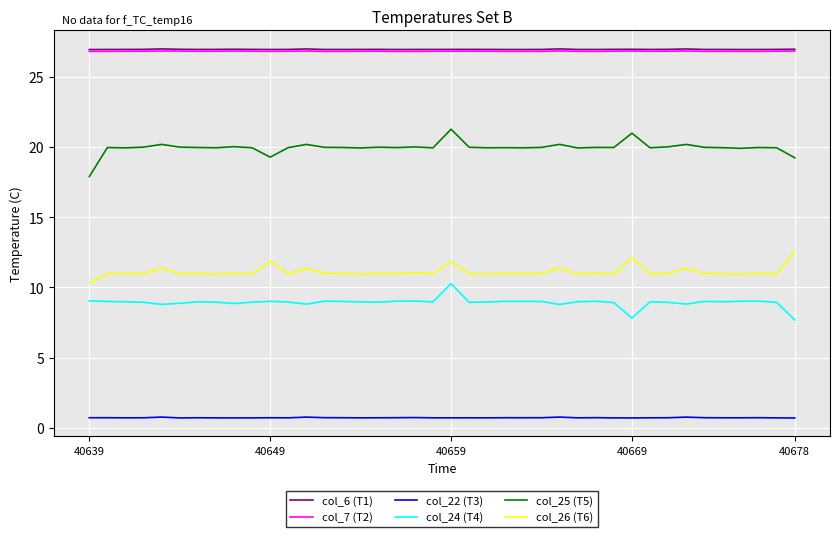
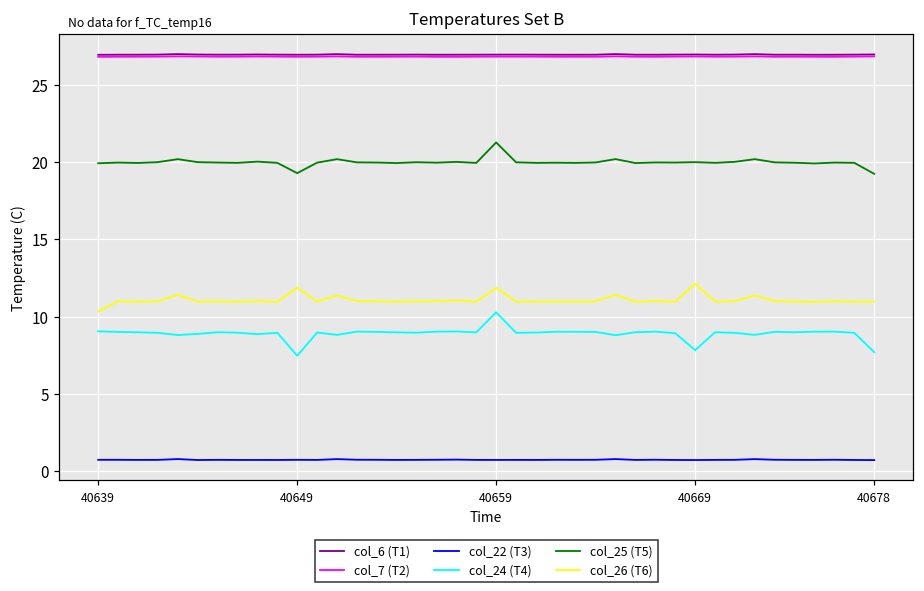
col_25 (T5), 40639: 17.9 -> 19.9
col_24 (T4), 40649: 9.0 -> 7.5
col_25 (T5), 40669: 21.0 -> 20.0
col_26 (T6), 40678: 12.6 -> 11.0
